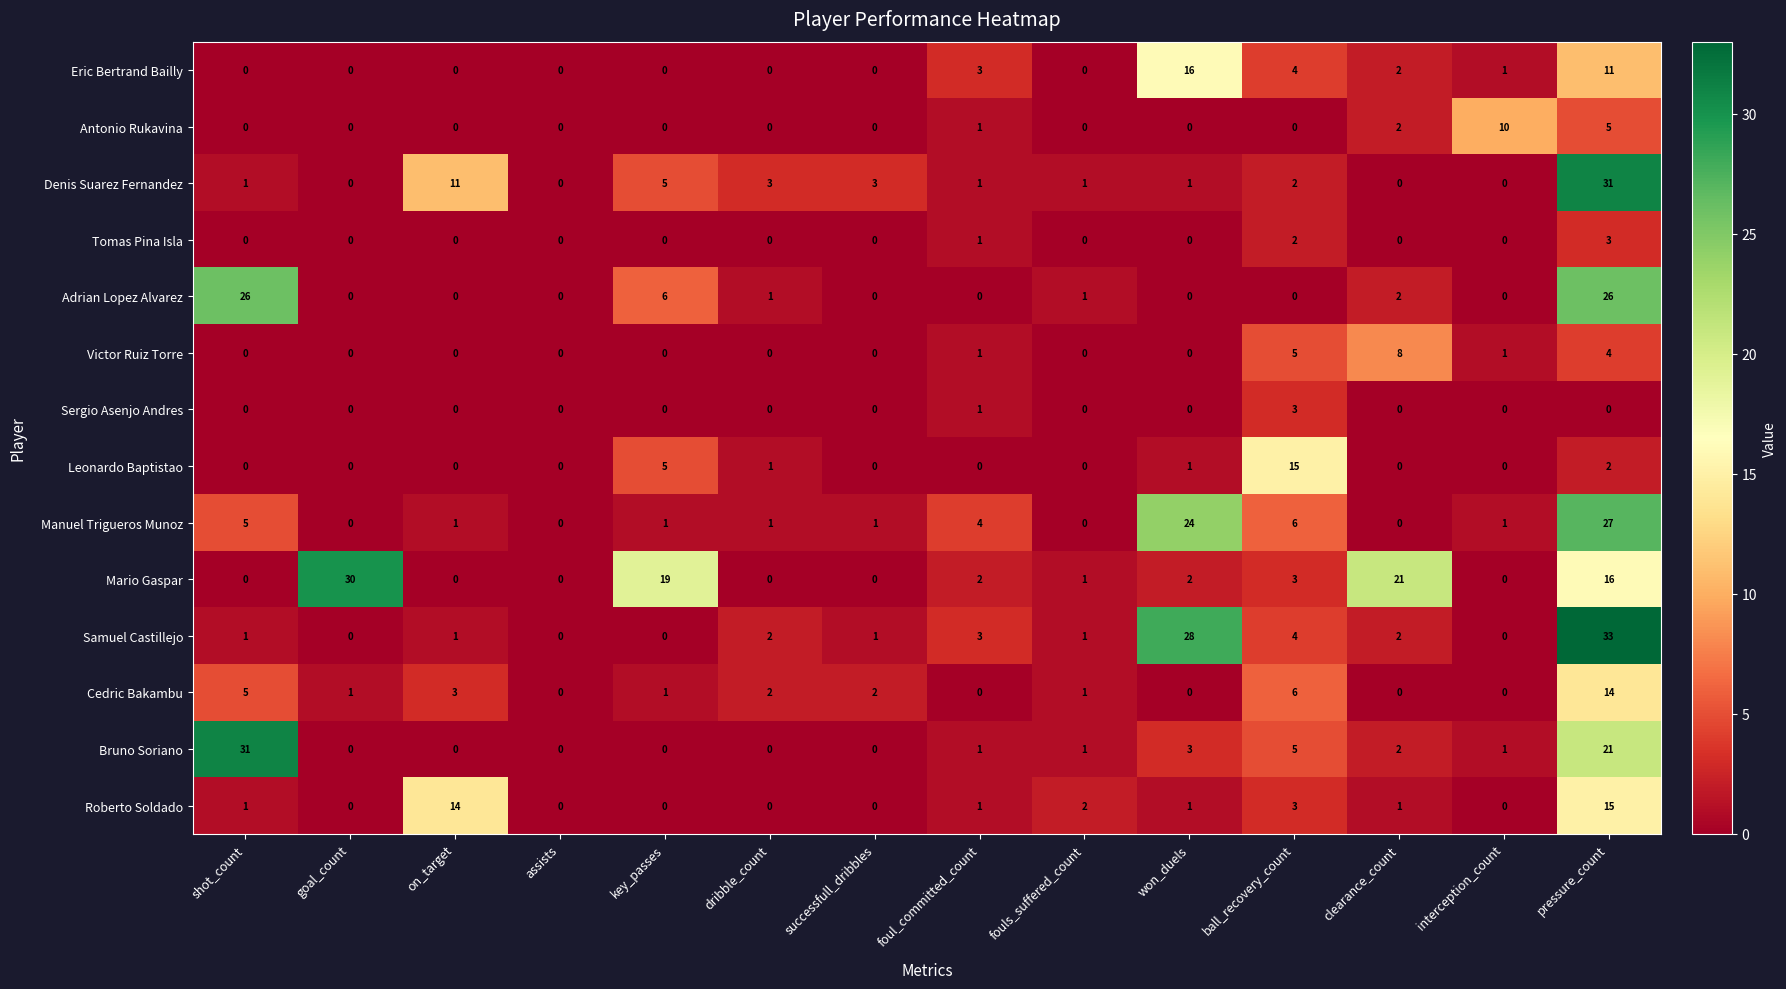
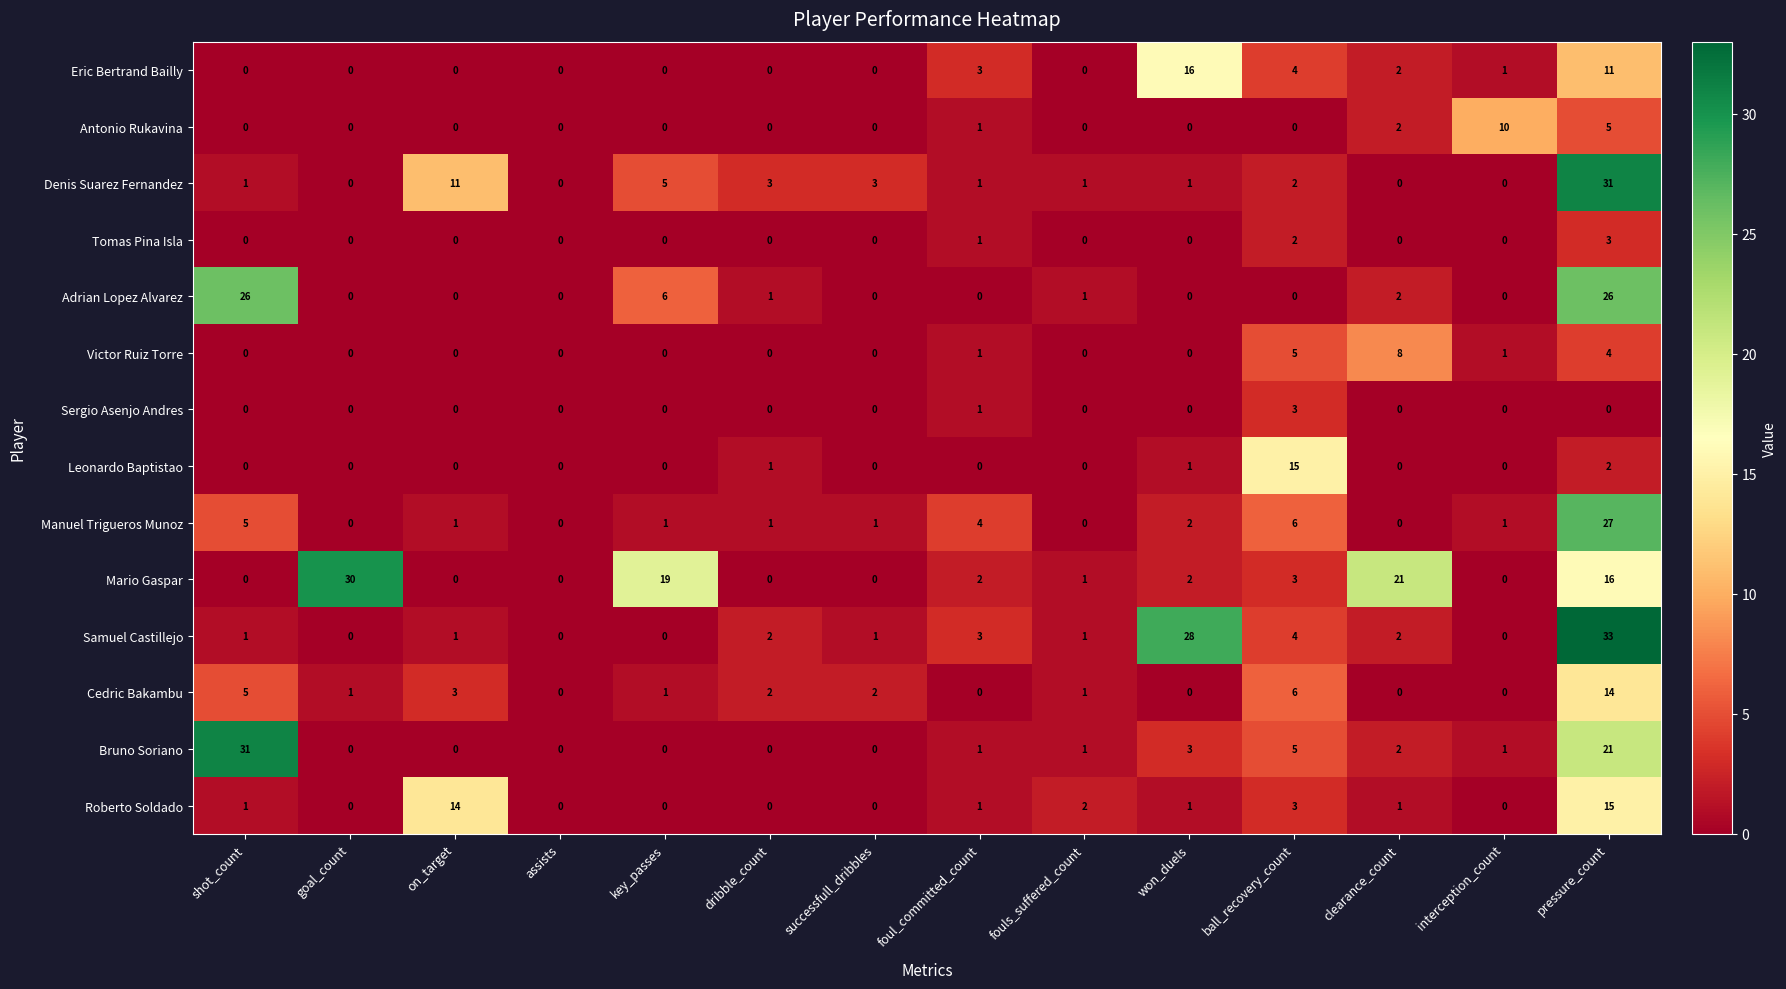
Leonardo Baptistao, key_passes: 5 -> 0
Manuel Trigueros Munoz, won_duels: 24 -> 2
